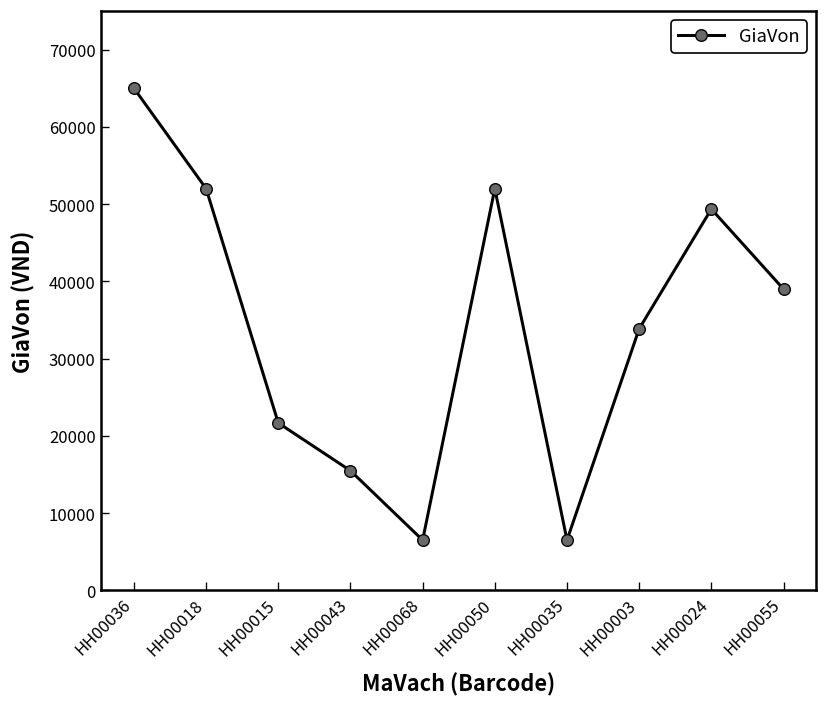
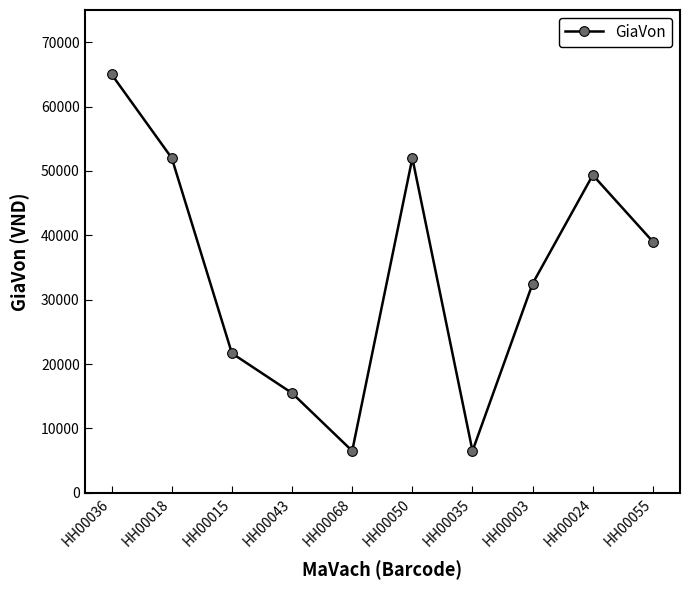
HH00003: 34000 -> 33000
